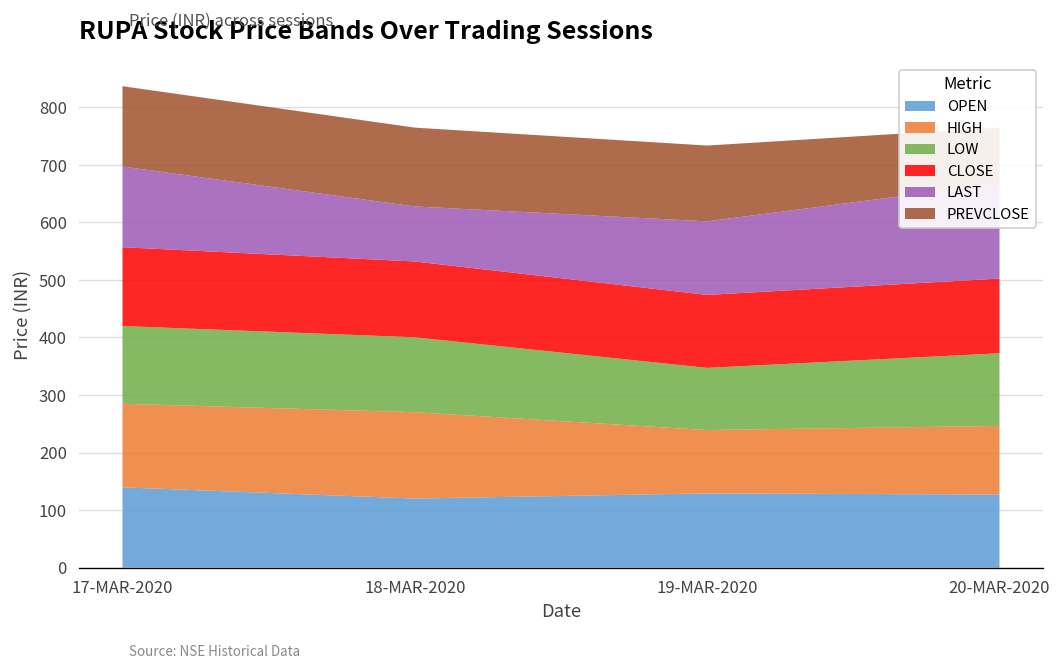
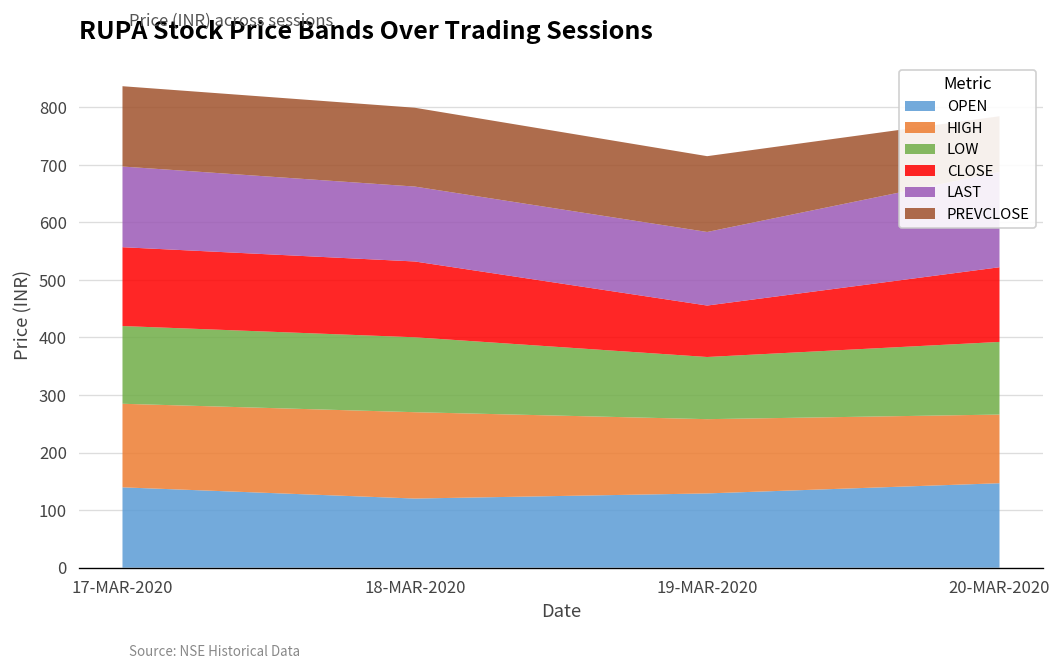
LAST, 18-MAR-2020: 100 -> 130
HIGH, 19-MAR-2020: 110 -> 130
CLOSE, 19-MAR-2020: 130 -> 90
OPEN, 20-MAR-2020: 130 -> 150
